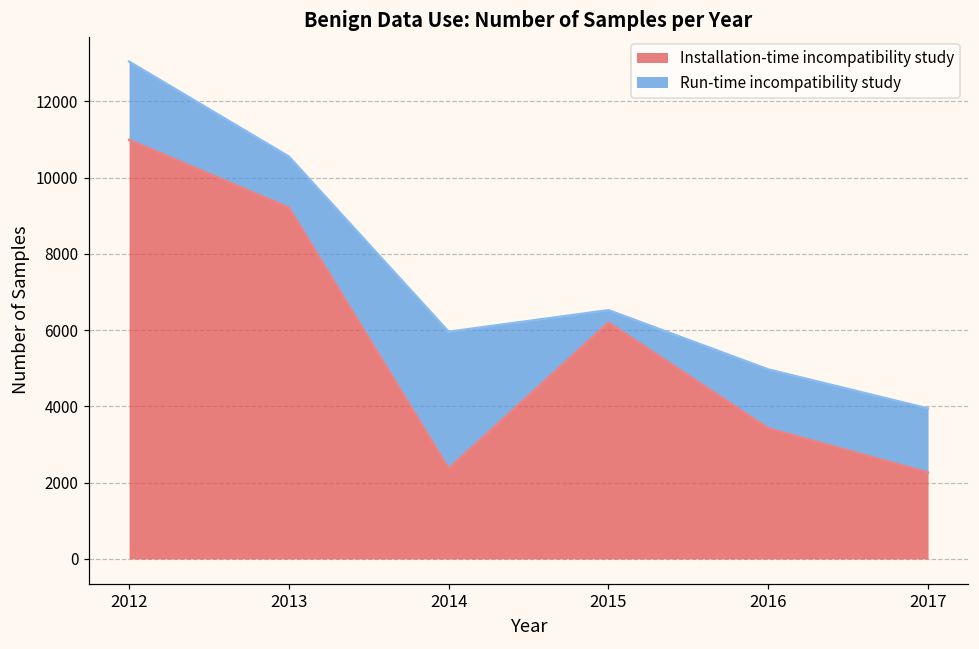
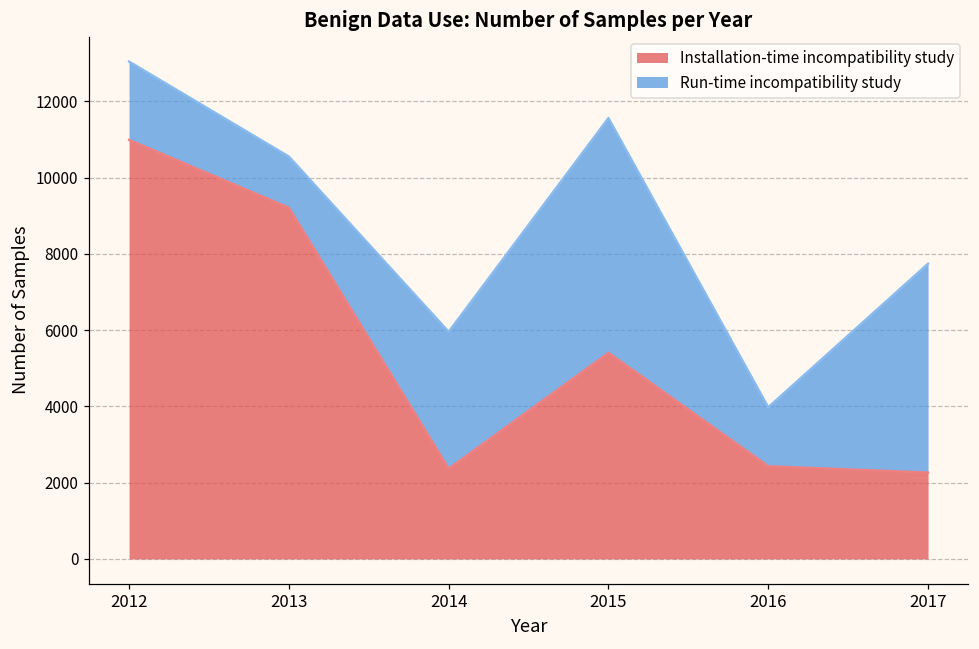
Installation-time incompatibility study, 2015: 6200 -> 5400
Run-time incompatibility study, 2015: 300 -> 6200
Installation-time incompatibility study, 2016: 3400 -> 2400
Run-time incompatibility study, 2017: 1700 -> 5500
